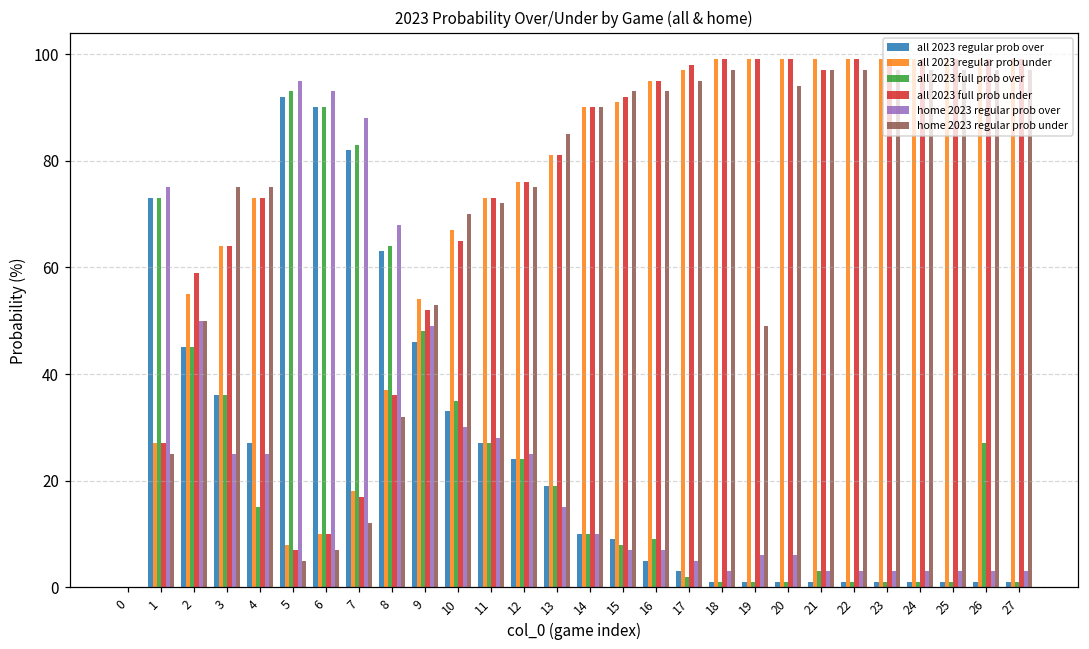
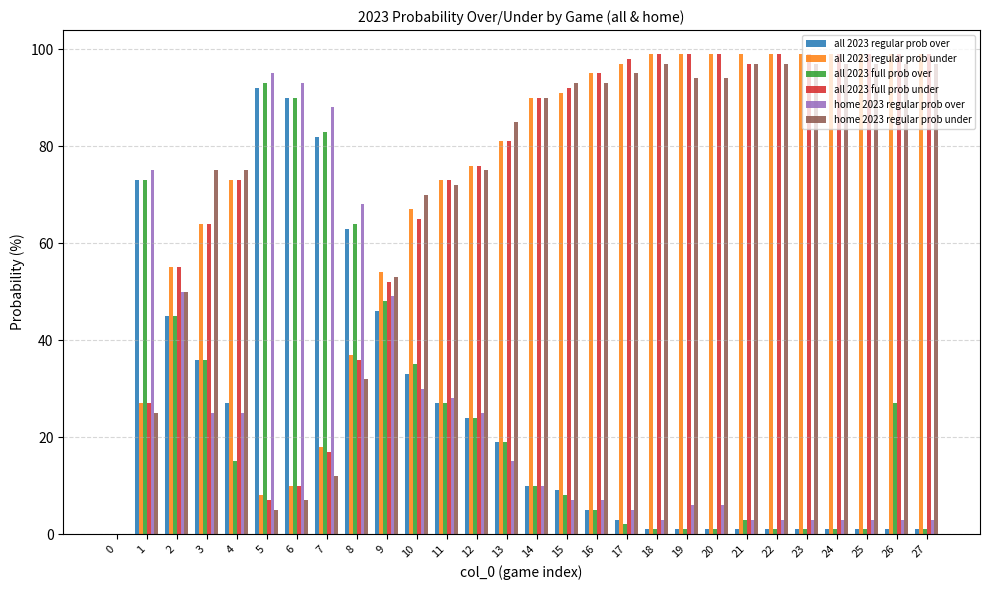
all 2023 full prob under, 2: 59 -> 55
all 2023 full prob over, 16: 9 -> 5
home 2023 regular prob under, 19: 49 -> 94
